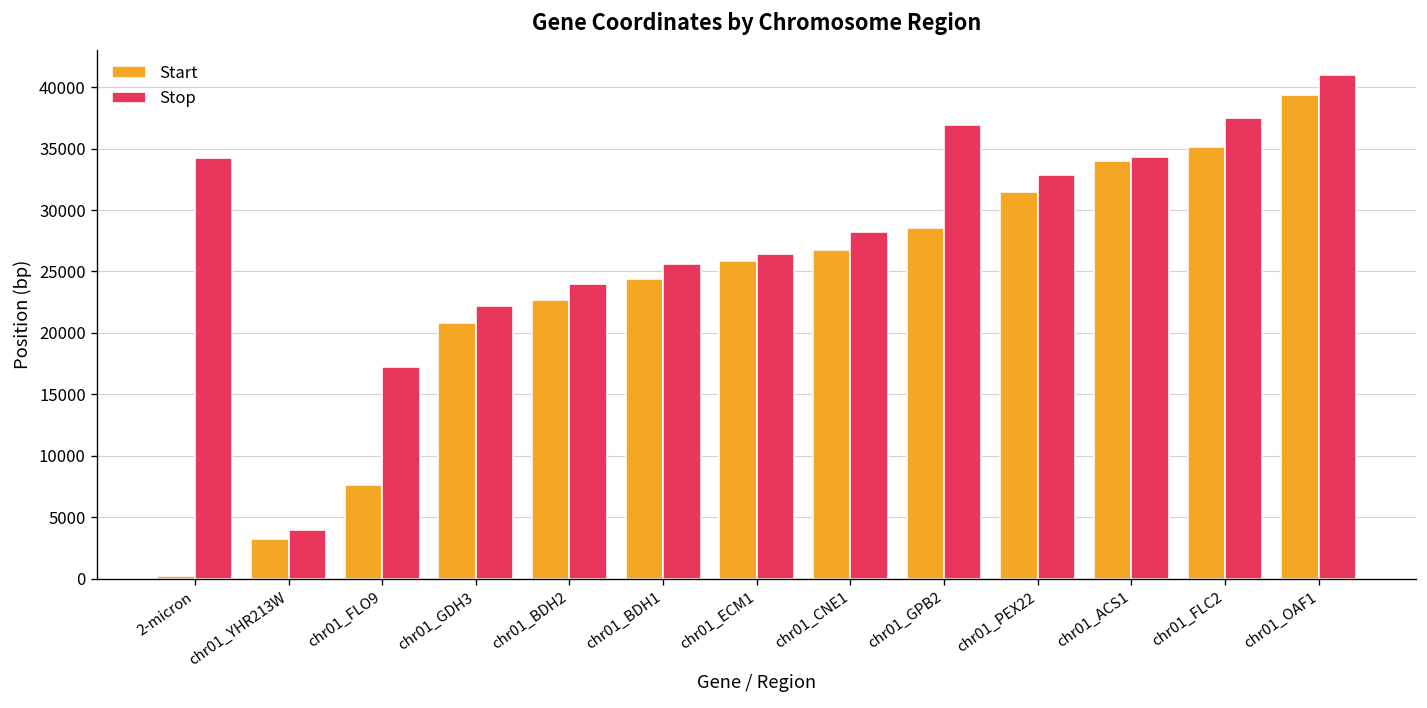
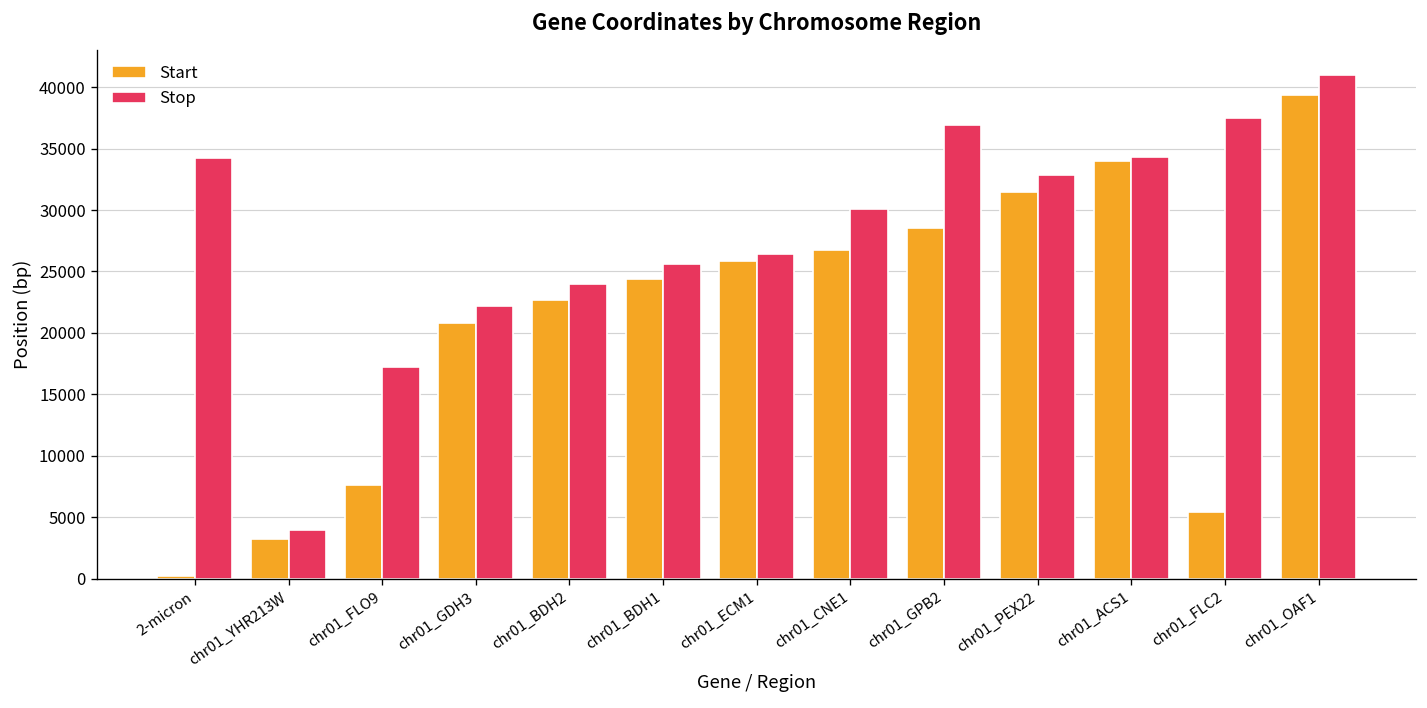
Stop, chr01_CNE1: 28200 -> 30100
Start, chr01_FLC2: 35200 -> 5500
